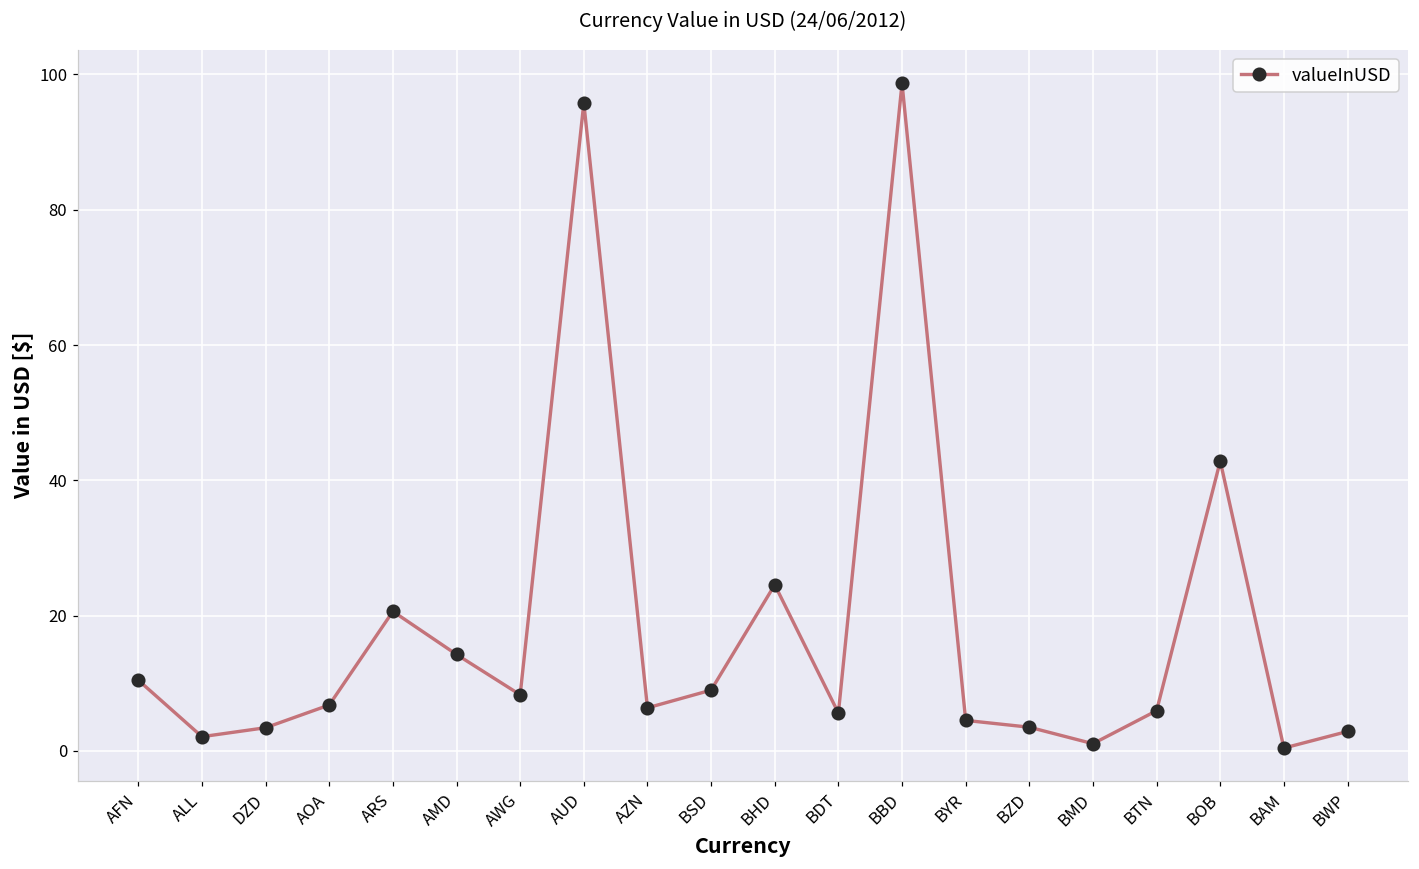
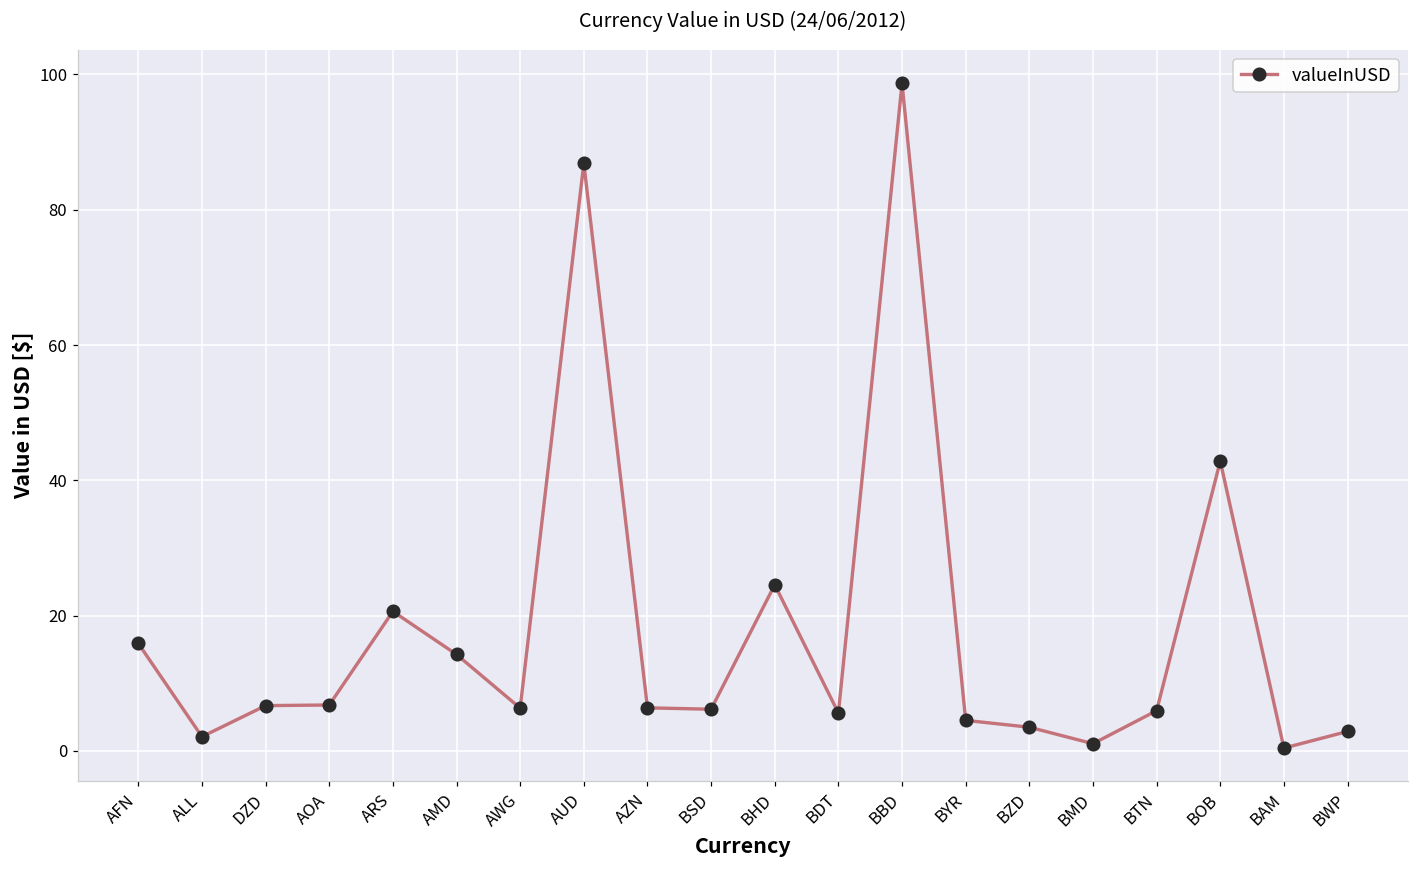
AFN: 10 -> 16
DZD: 3 -> 7
AWG: 8 -> 6
AUD: 96 -> 87
BSD: 9 -> 6
